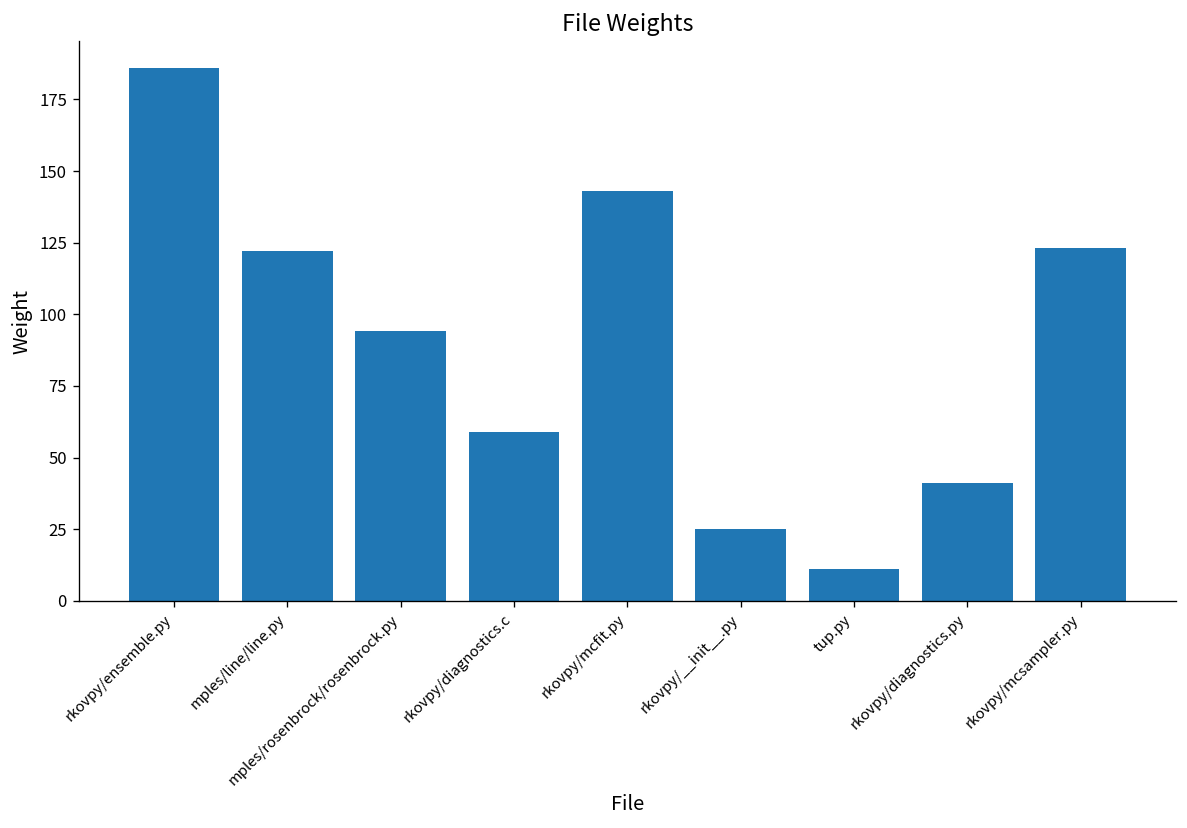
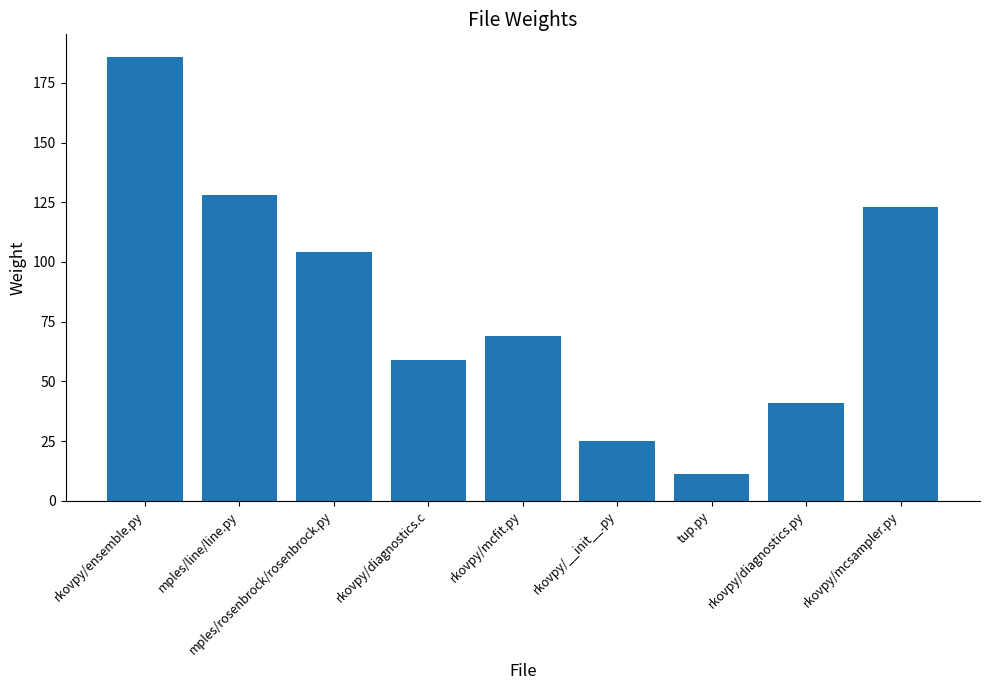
mples/line/line.py: 122 -> 128
mples/rosenbrock/rosenbrock.py: 94 -> 104
rkovpy/mcfit.py: 143 -> 69
